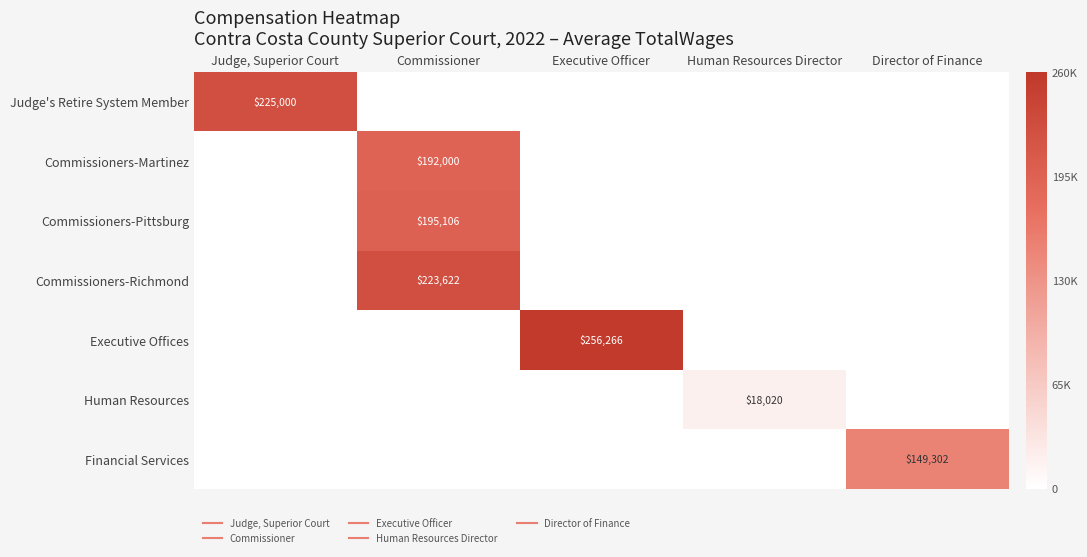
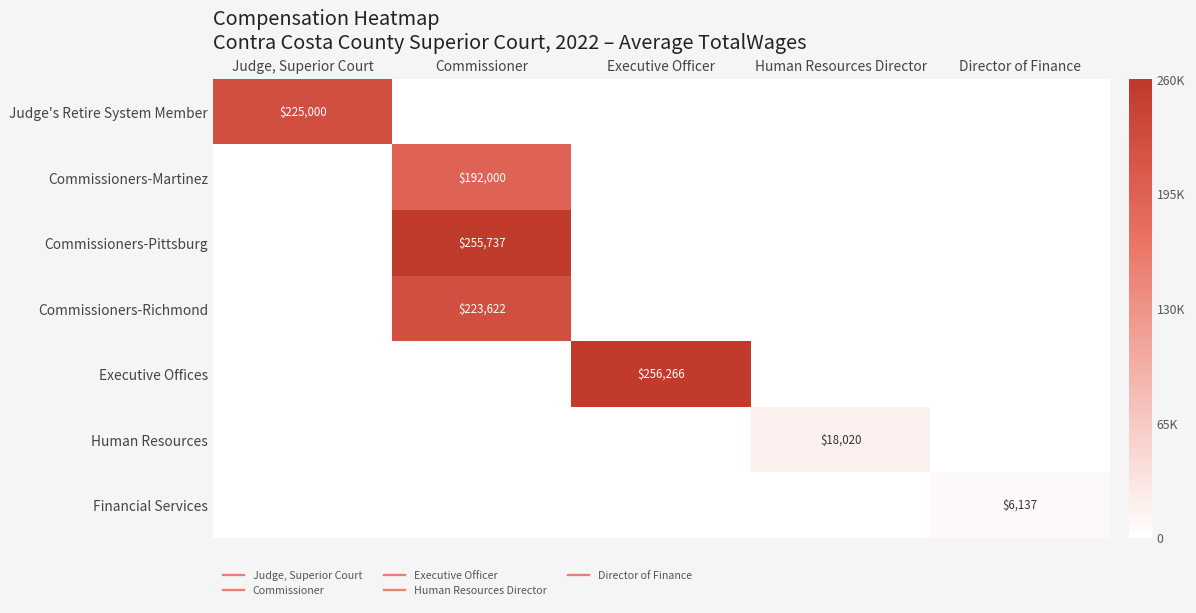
Commissioners-Pittsburg, Commissioner: $195,106 -> $255,737
Financial Services, Director of Finance: $149,302 -> $6,137
